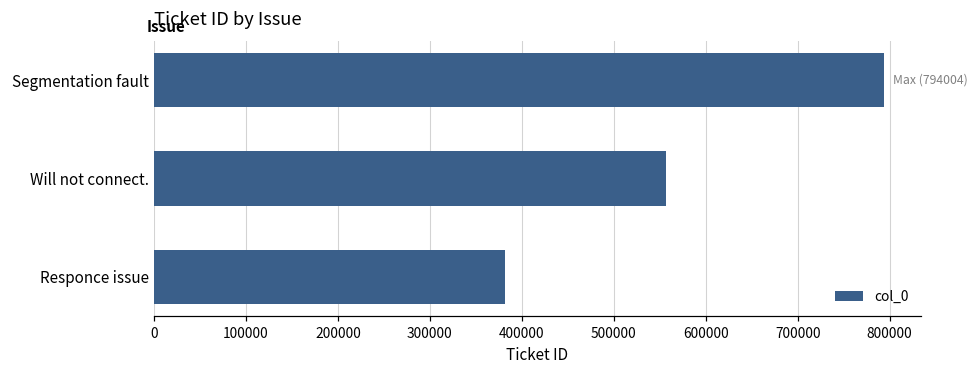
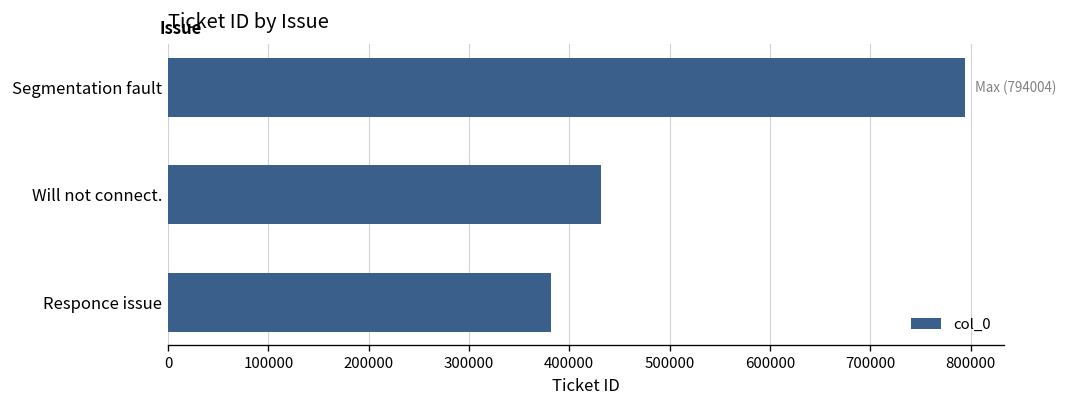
Will not connect.: 560000 -> 430000
